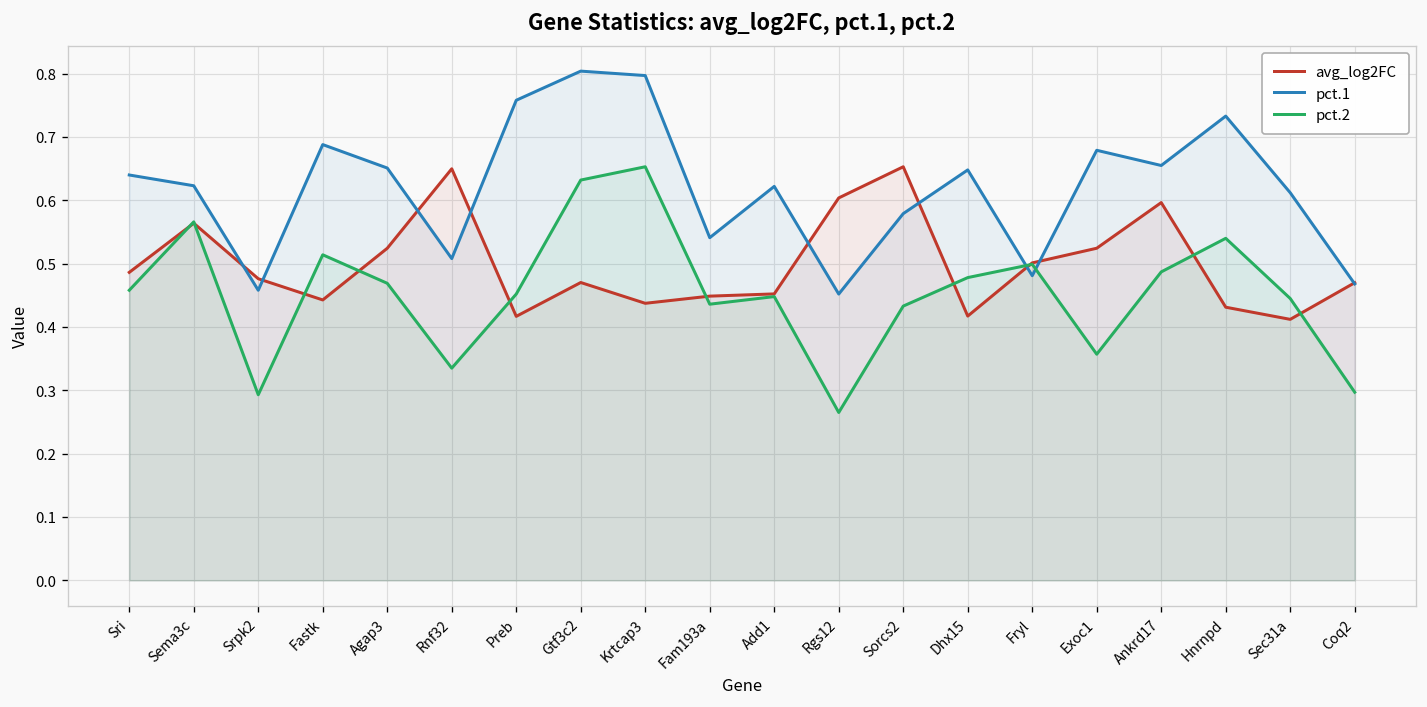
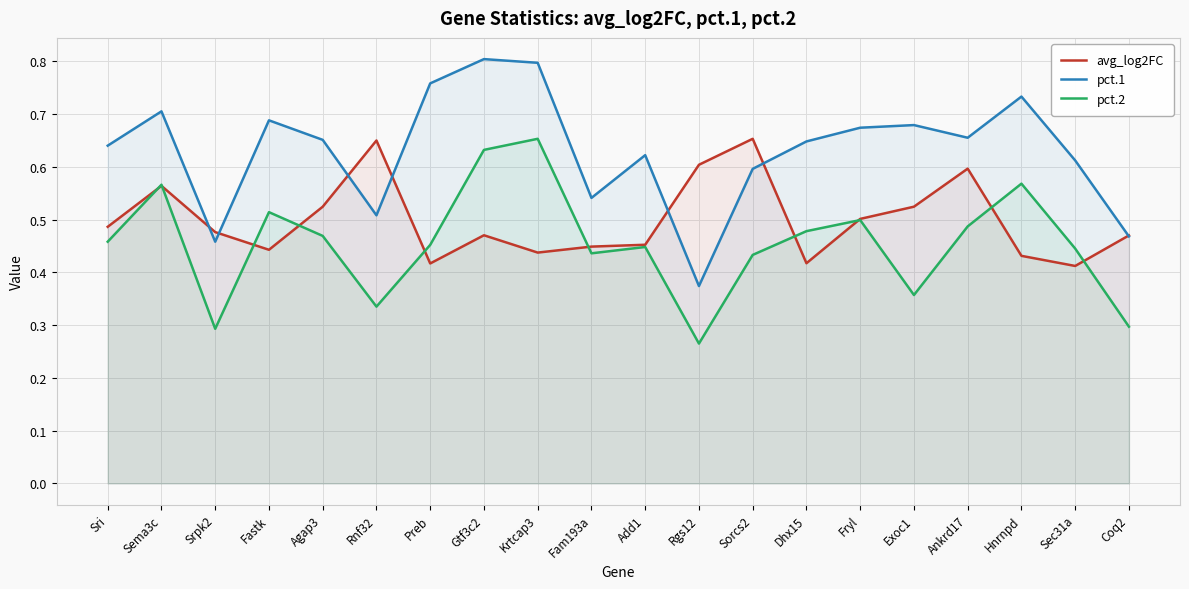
pct.1, Sema3c: 0.62 -> 0.71
pct.1, Rgs12: 0.45 -> 0.37
pct.1, Sorcs2: 0.58 -> 0.60
pct.1, Fryl: 0.48 -> 0.67
pct.2, Hnrnpd: 0.54 -> 0.57
